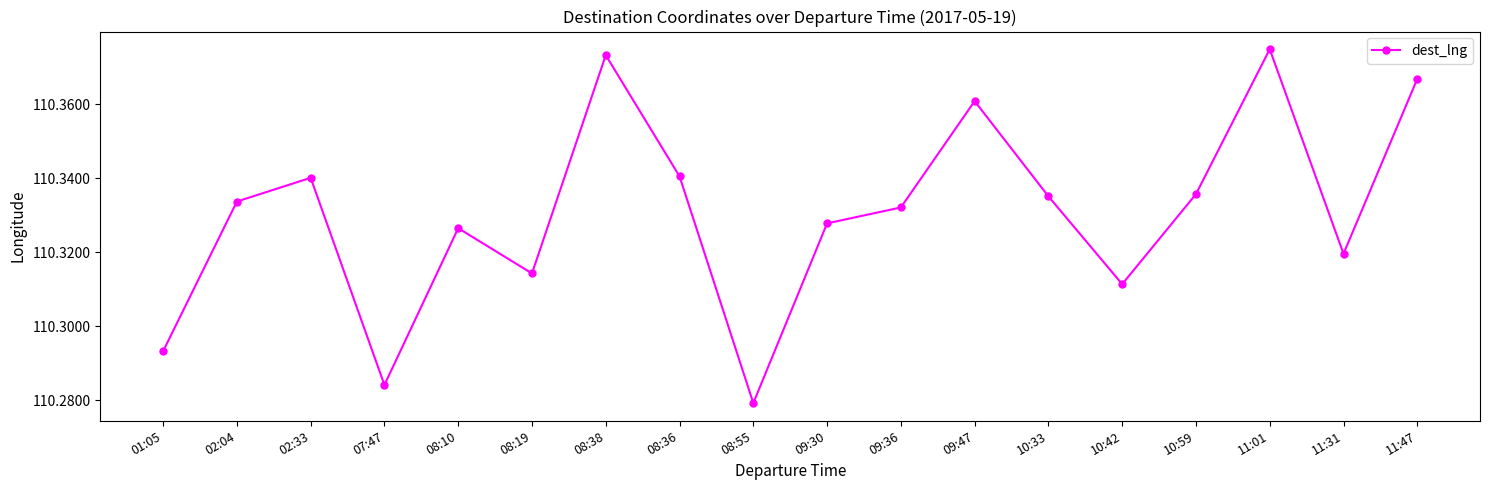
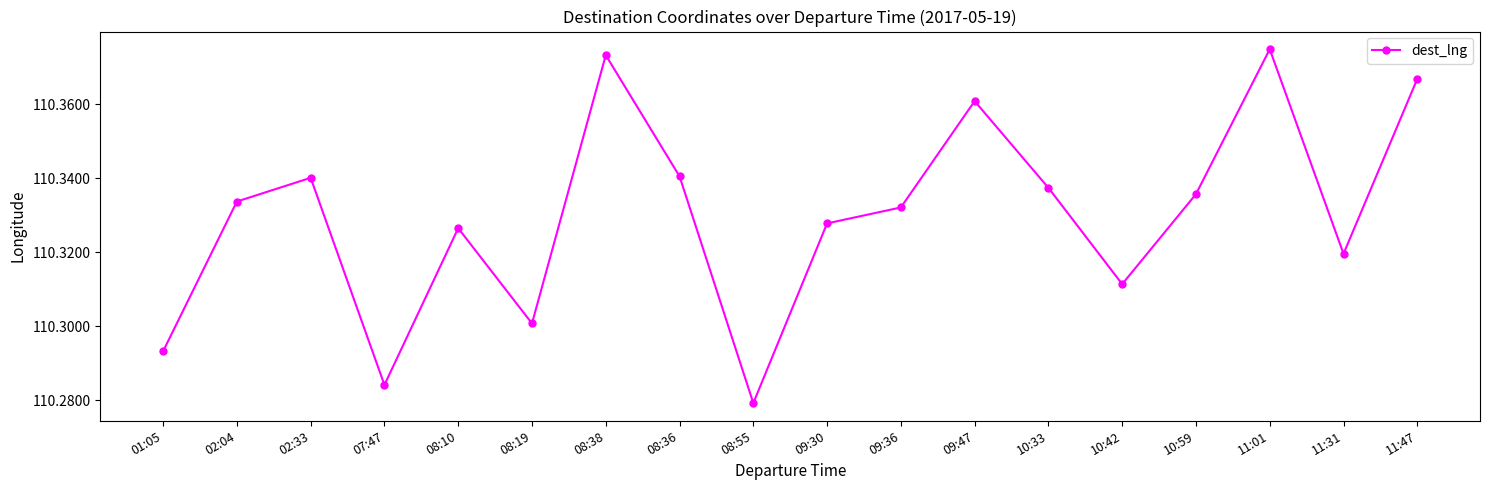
08:19: 110.314 -> 110.301
10:33: 110.335 -> 110.337
